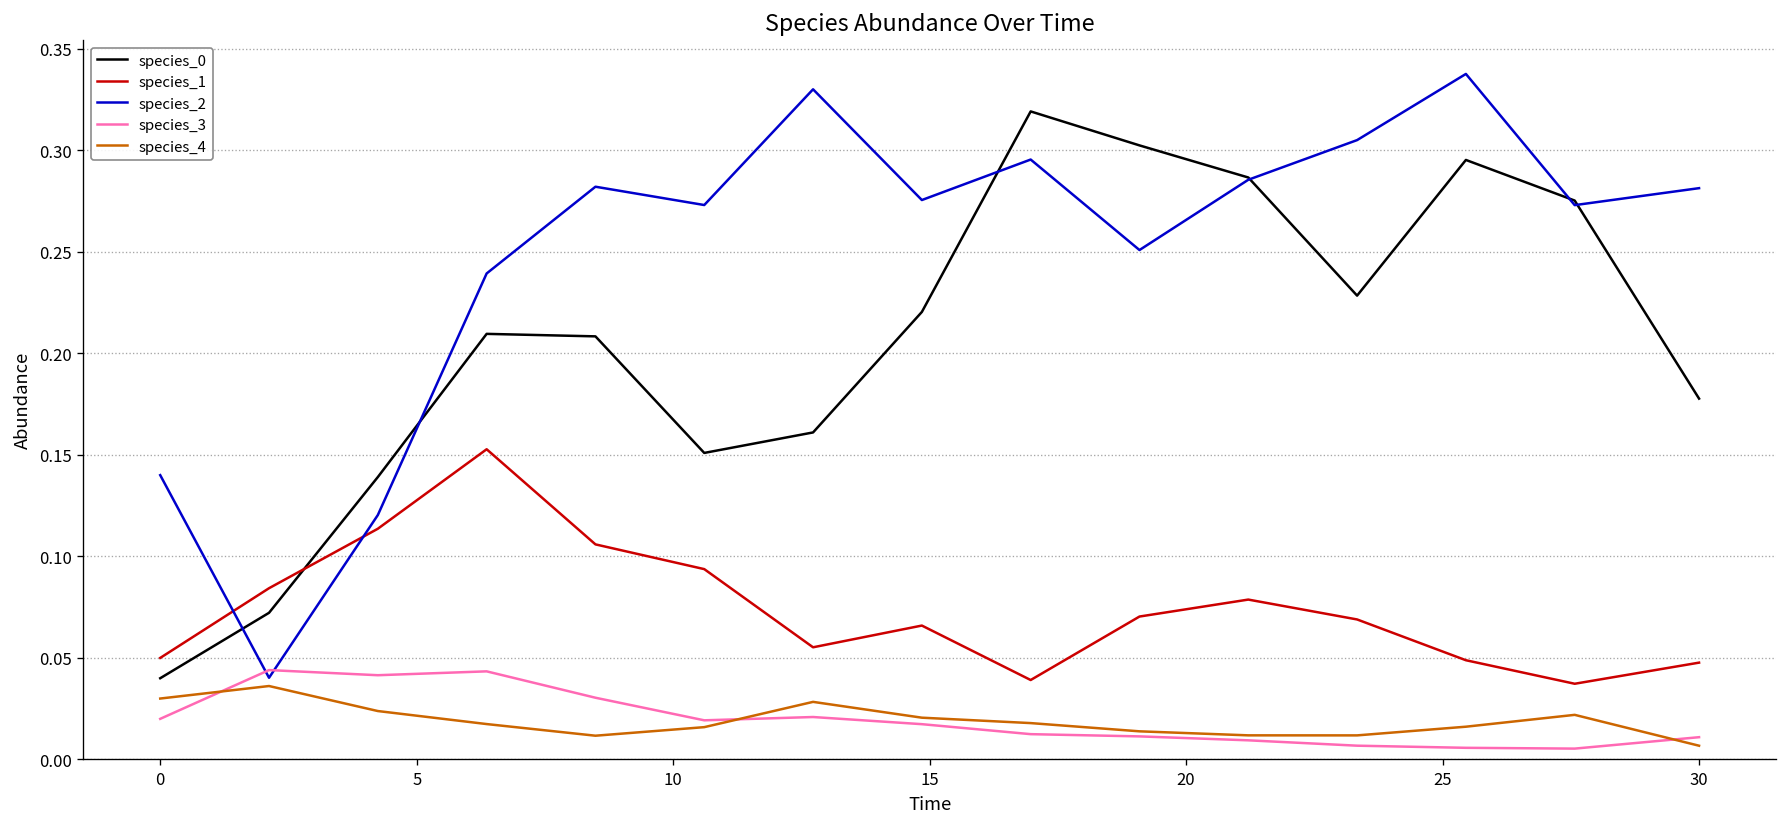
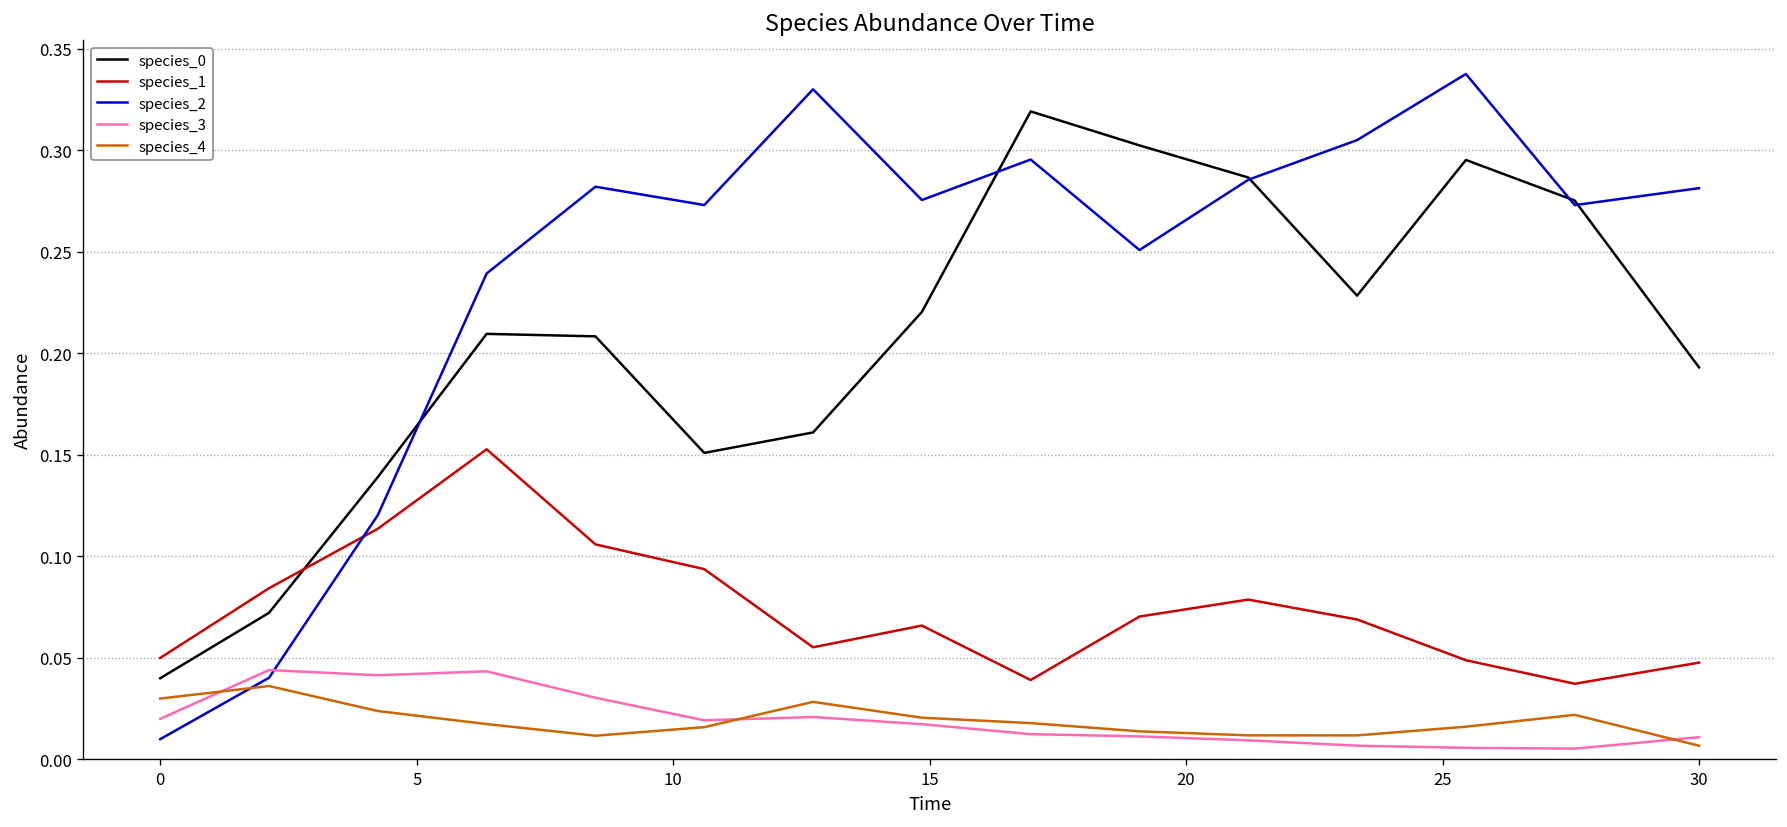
species_2, 0: 0.14 -> 0.01
species_0, 30: 0.178 -> 0.193
